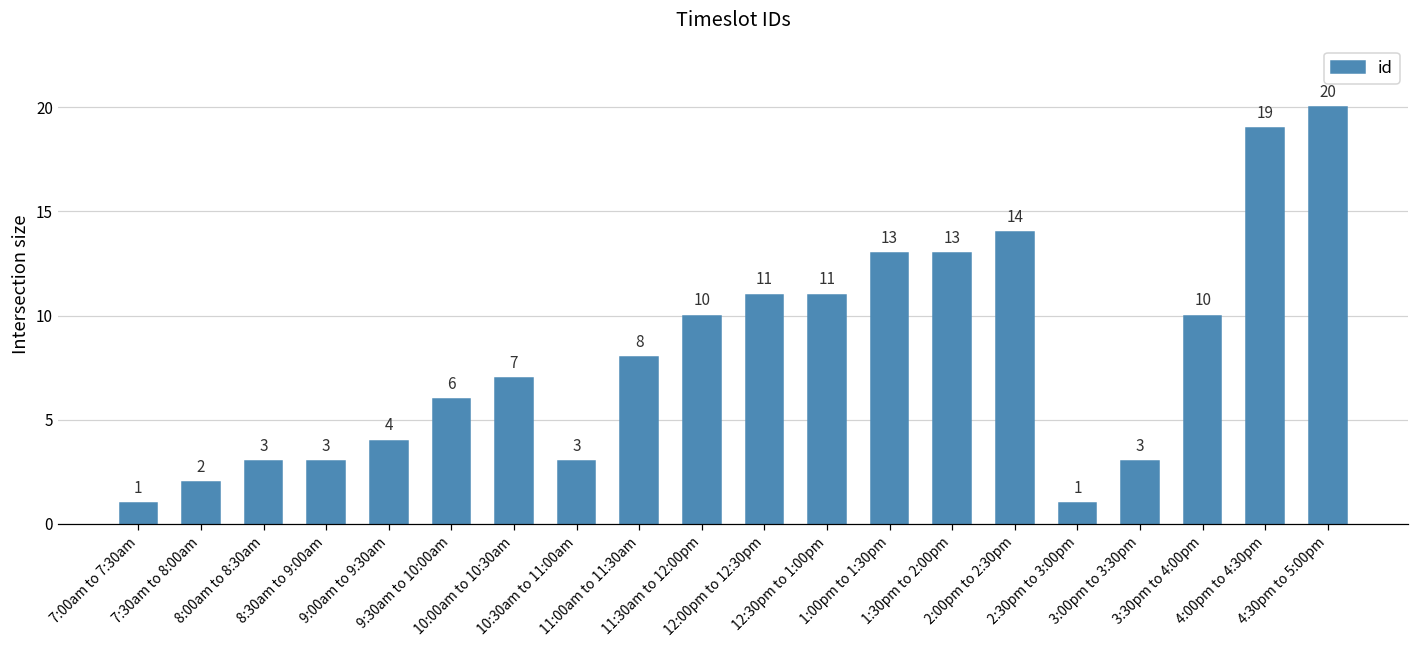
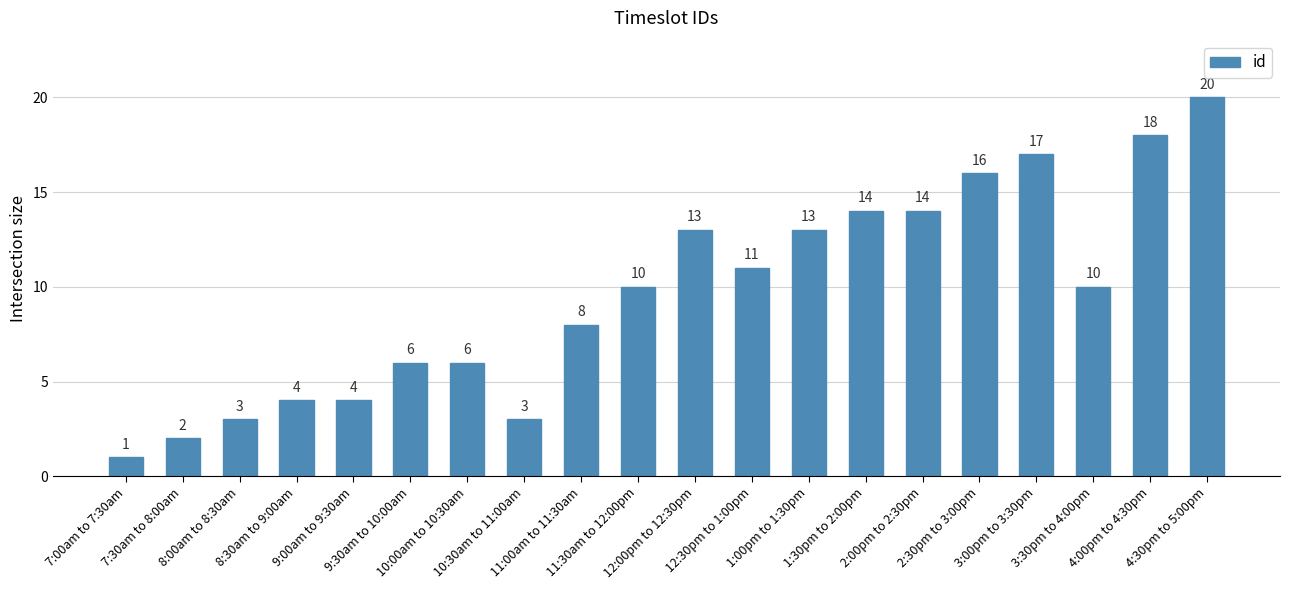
8:30am to 9:00am: 3 -> 4
10:00am to 10:30am: 7 -> 6
12:00pm to 12:30pm: 11 -> 13
1:30pm to 2:00pm: 13 -> 14
2:30pm to 3:00pm: 1 -> 16
3:00pm to 3:30pm: 3 -> 17
4:00pm to 4:30pm: 19 -> 18
